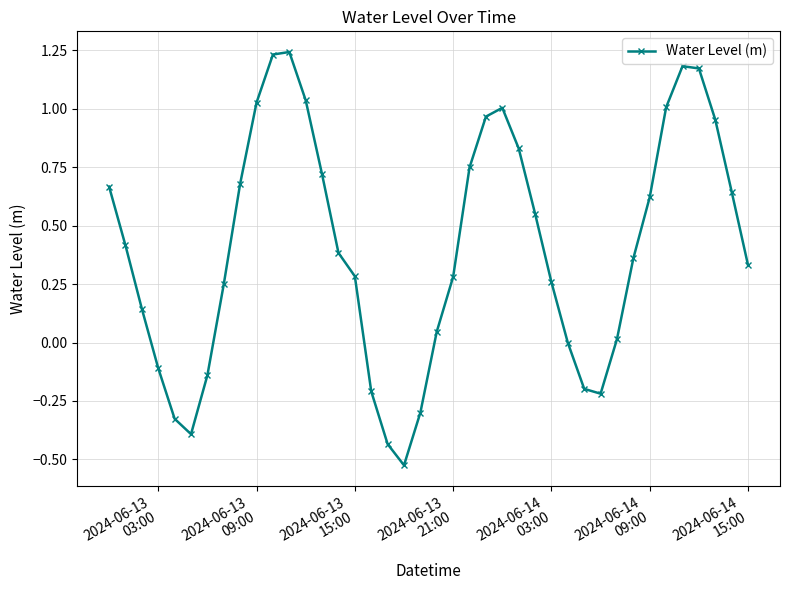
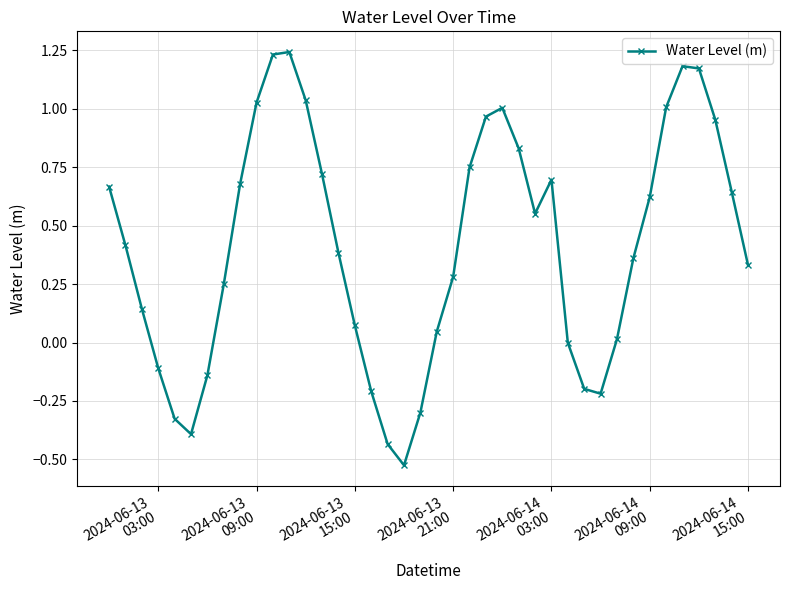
2024-06-13 15:00: 0.28 -> 0.07
2024-06-14 03:00: 0.26 -> 0.70
